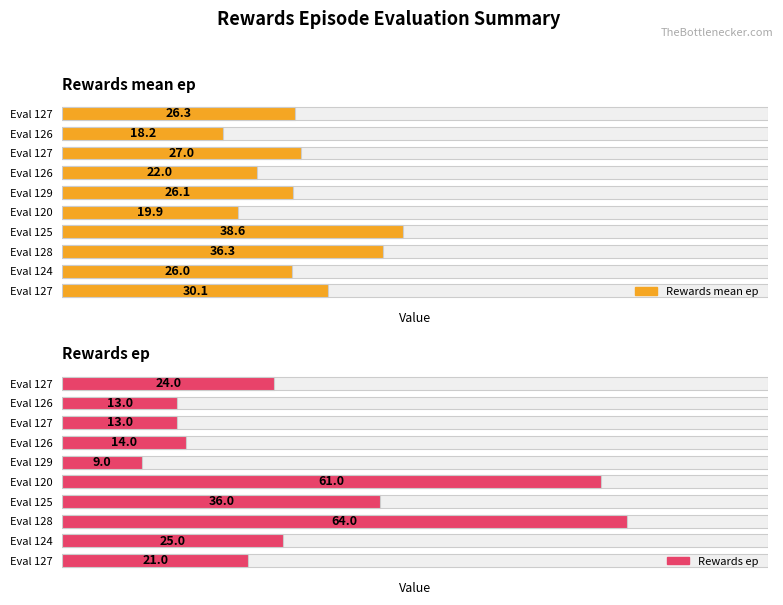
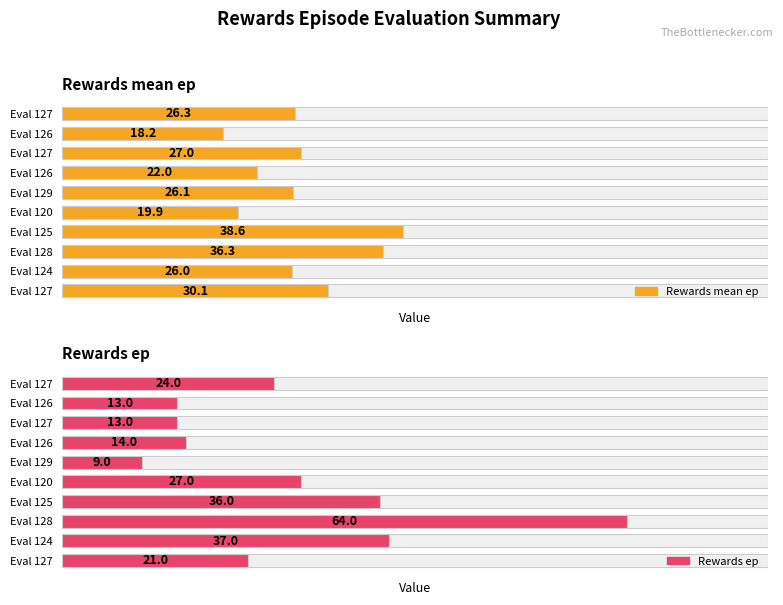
Rewards ep, Rewards ep, Eval 120: 61.0 -> 27.0
Rewards ep, Rewards ep, Eval 124: 25.0 -> 37.0
